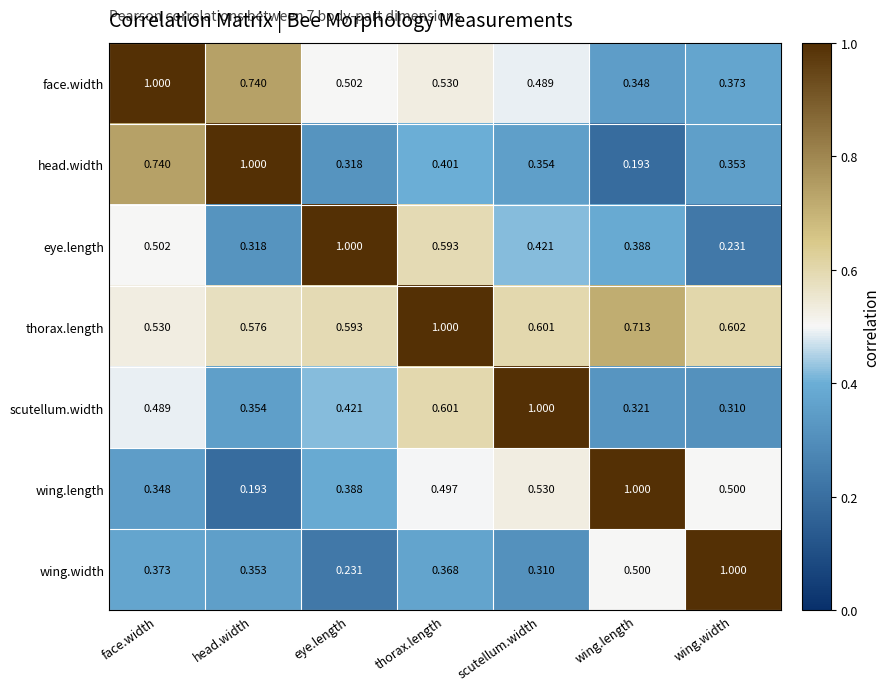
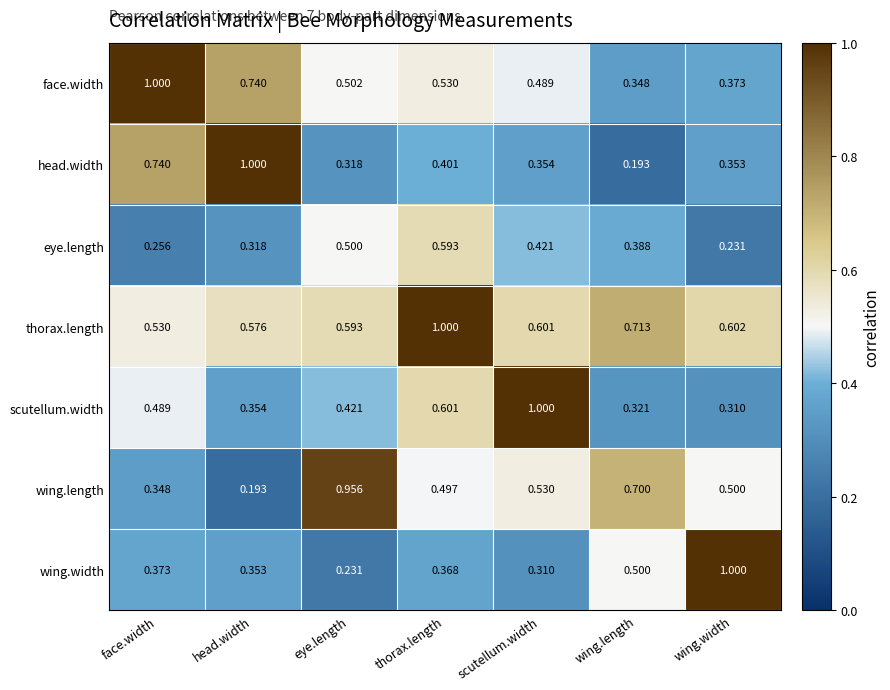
eye.length, face.width: 0.502 -> 0.256
eye.length, eye.length: 1.000 -> 0.500
wing.length, eye.length: 0.388 -> 0.956
wing.length, wing.length: 1.000 -> 0.700
